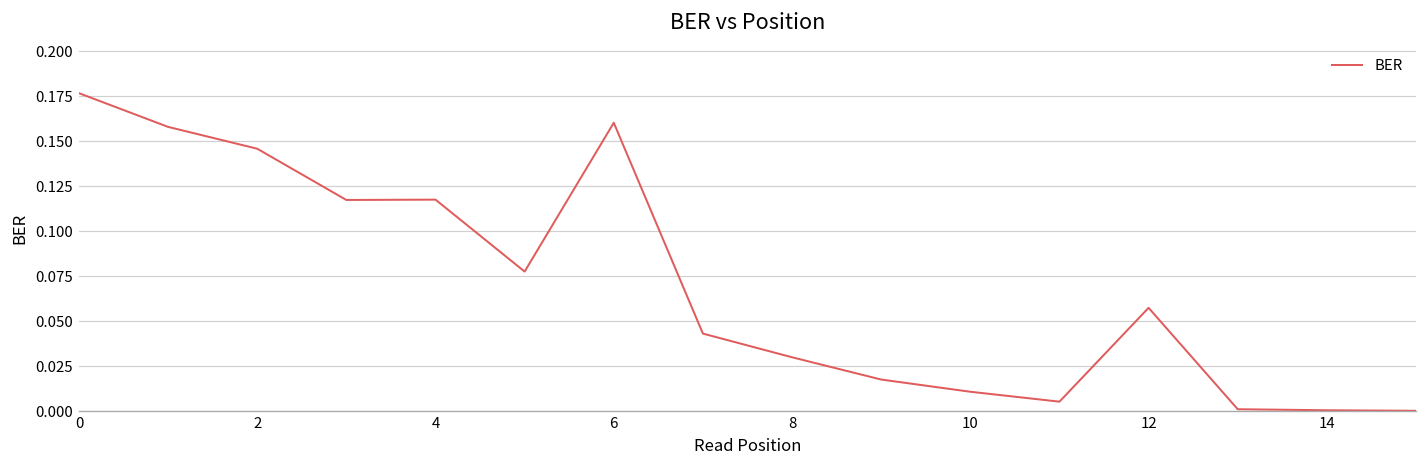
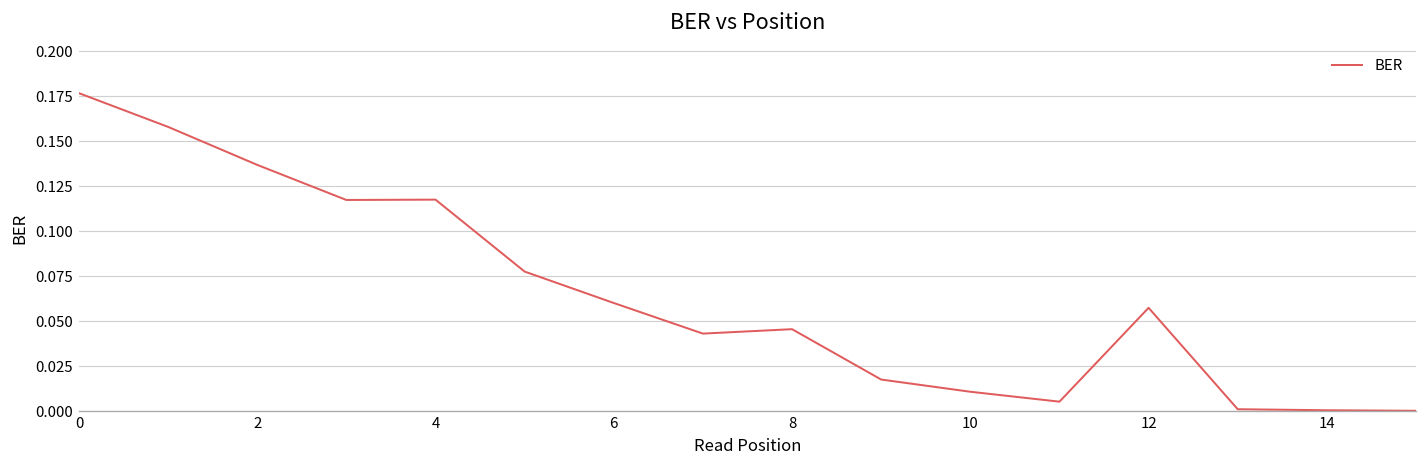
2: 0.146 -> 0.137
6: 0.160 -> 0.060
8: 0.030 -> 0.046
